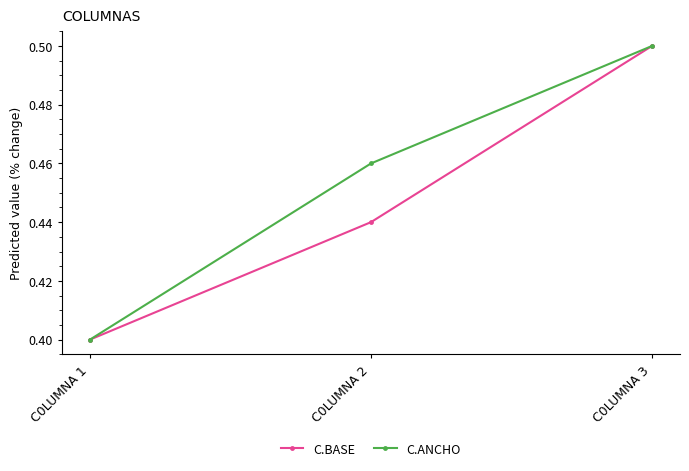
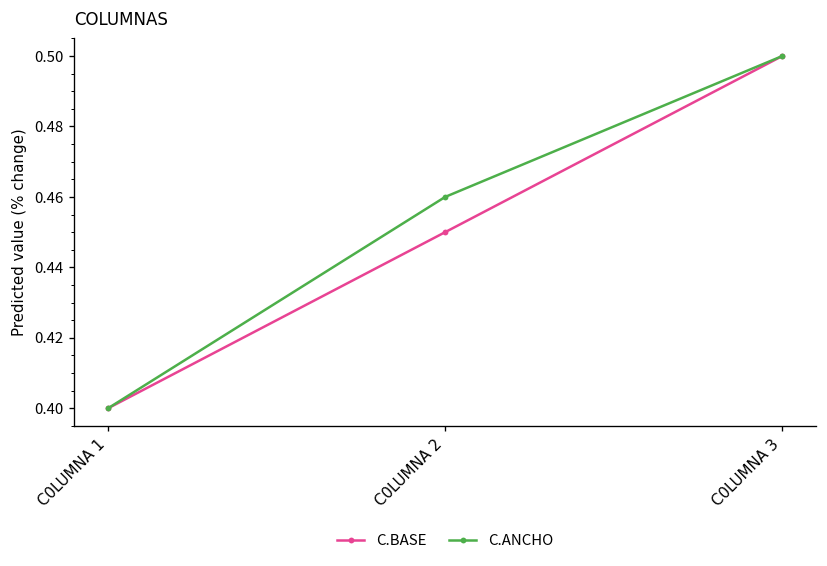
C.BASE, C0LUMNA 2: 0.44 -> 0.45
